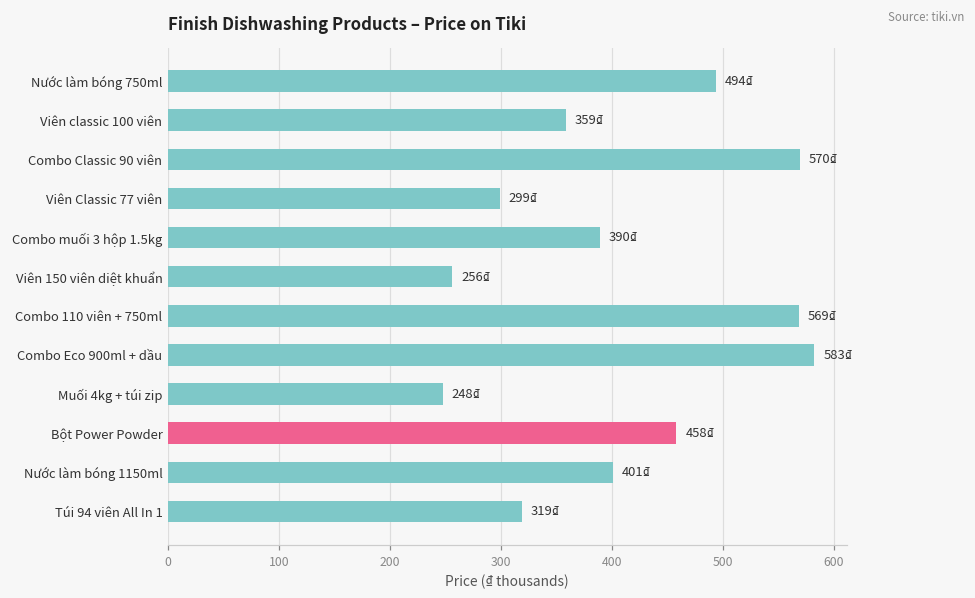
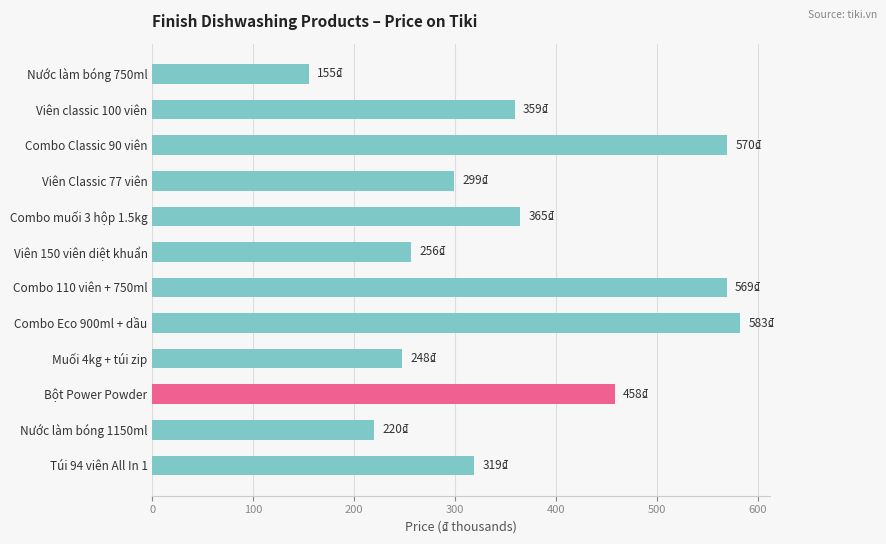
Nước làm bóng 750ml: 494₫ -> 155₫
Combo muối 3 hộp 1.5kg: 390₫ -> 365₫
Nước làm bóng 1150ml: 401₫ -> 220₫
